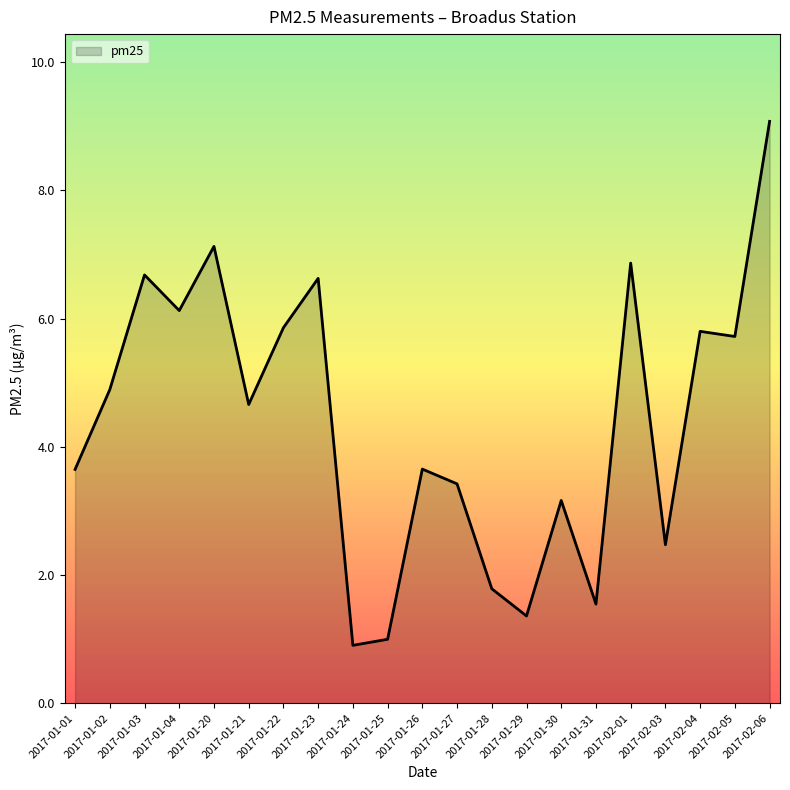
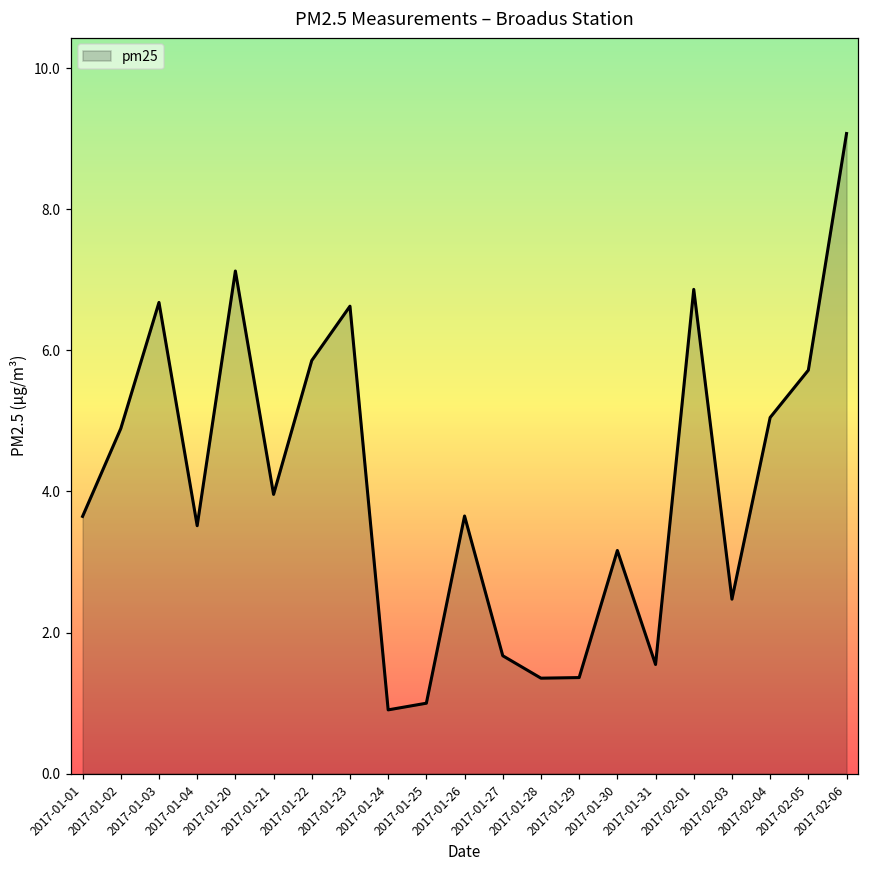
2017-01-04: 6.1 -> 3.5
2017-01-21: 4.7 -> 4.0
2017-01-27: 3.4 -> 1.7
2017-01-28: 1.8 -> 1.4
2017-02-04: 5.8 -> 5.0
